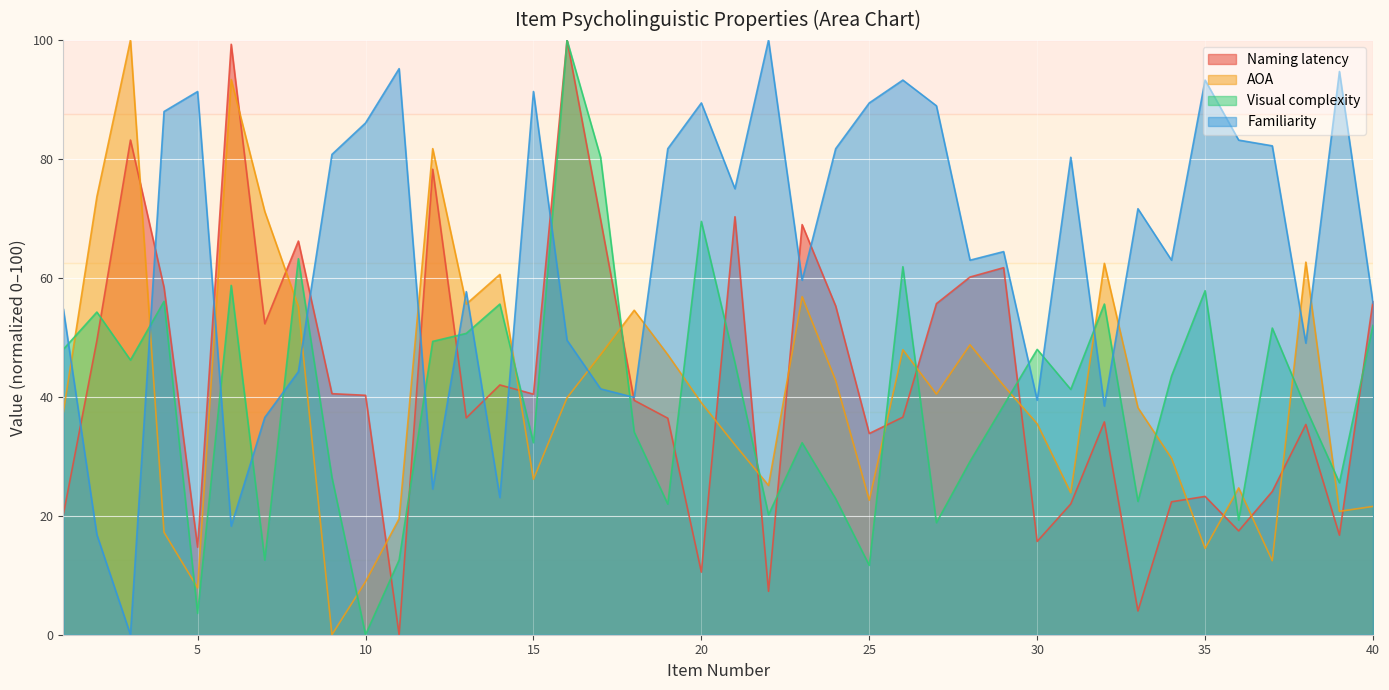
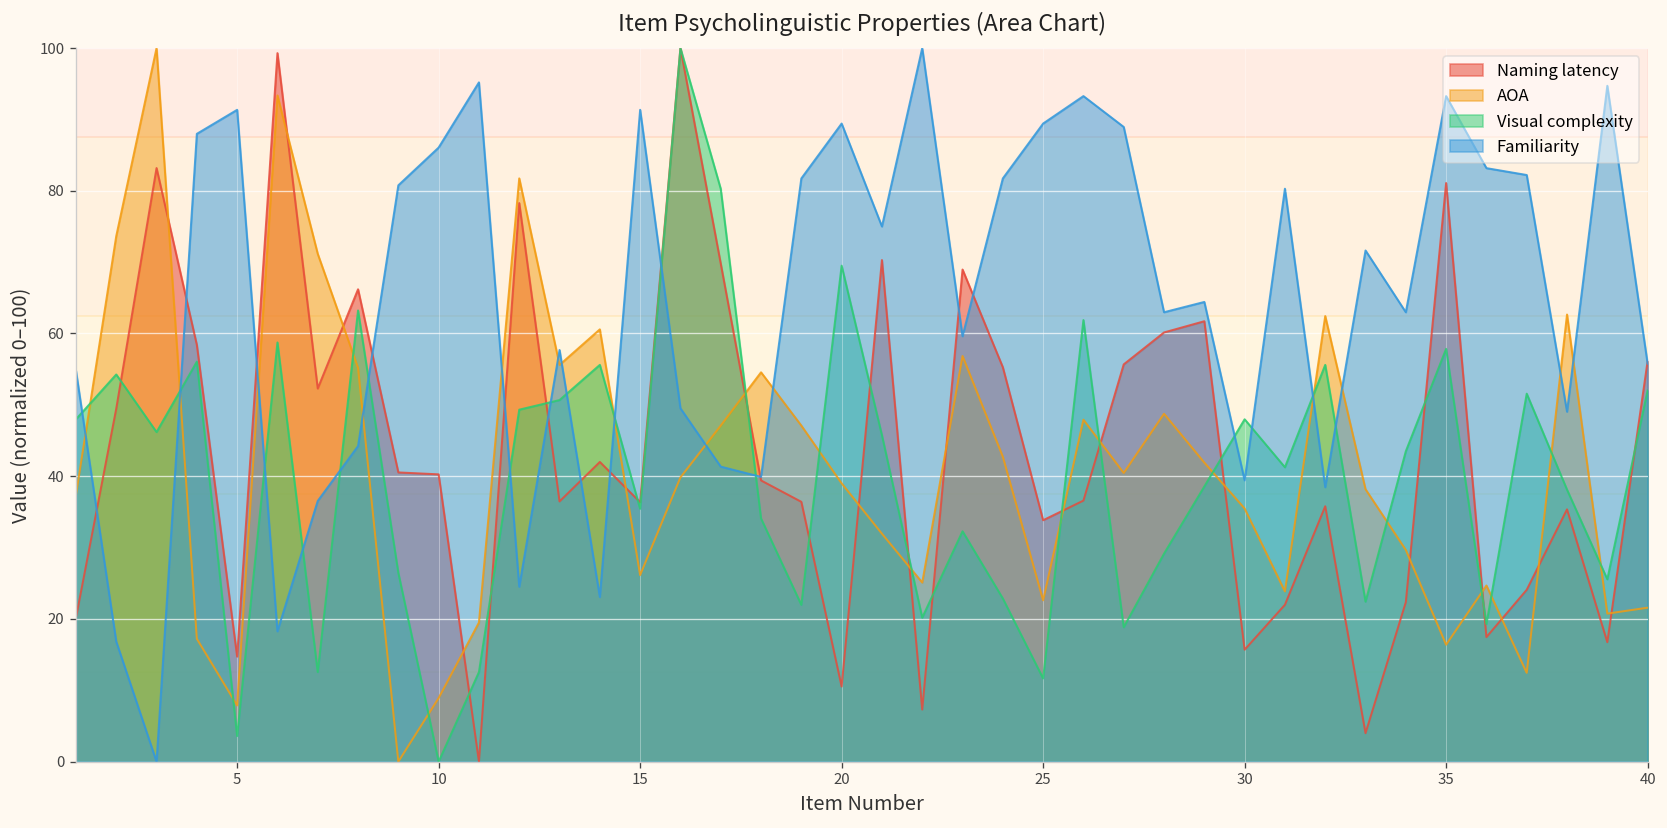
Naming latency, 15: 40 -> 36
Visual complexity, 15: 32 -> 35
Naming latency, 35: 23 -> 81
AOA, 35: 15 -> 16
